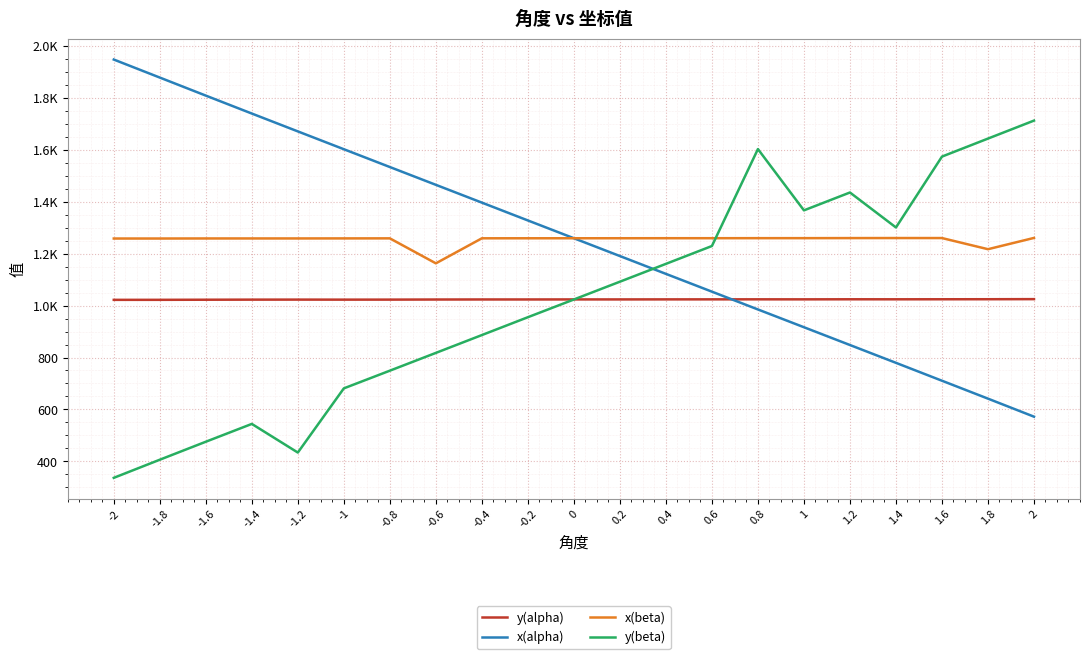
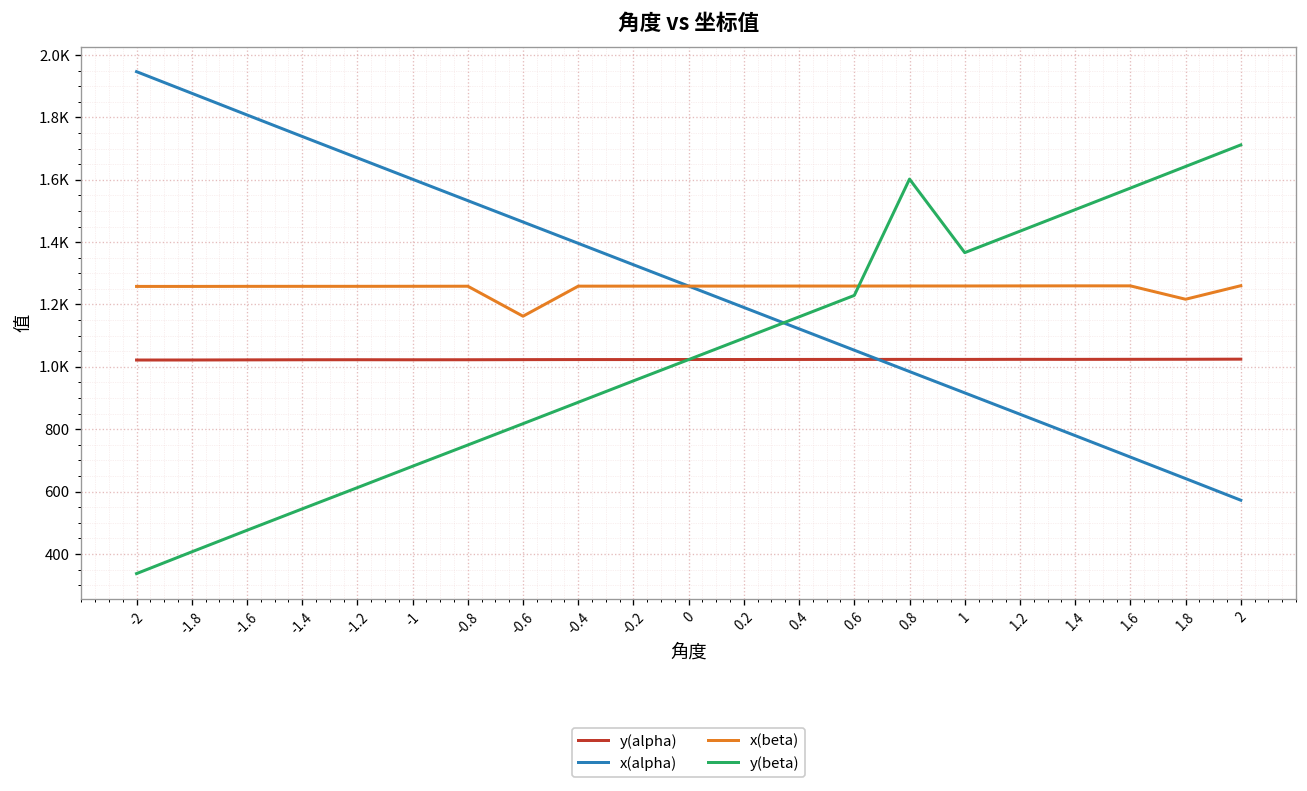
y(beta), -1.2: 430 -> 610
y(beta), 1.4: 1300 -> 1500
